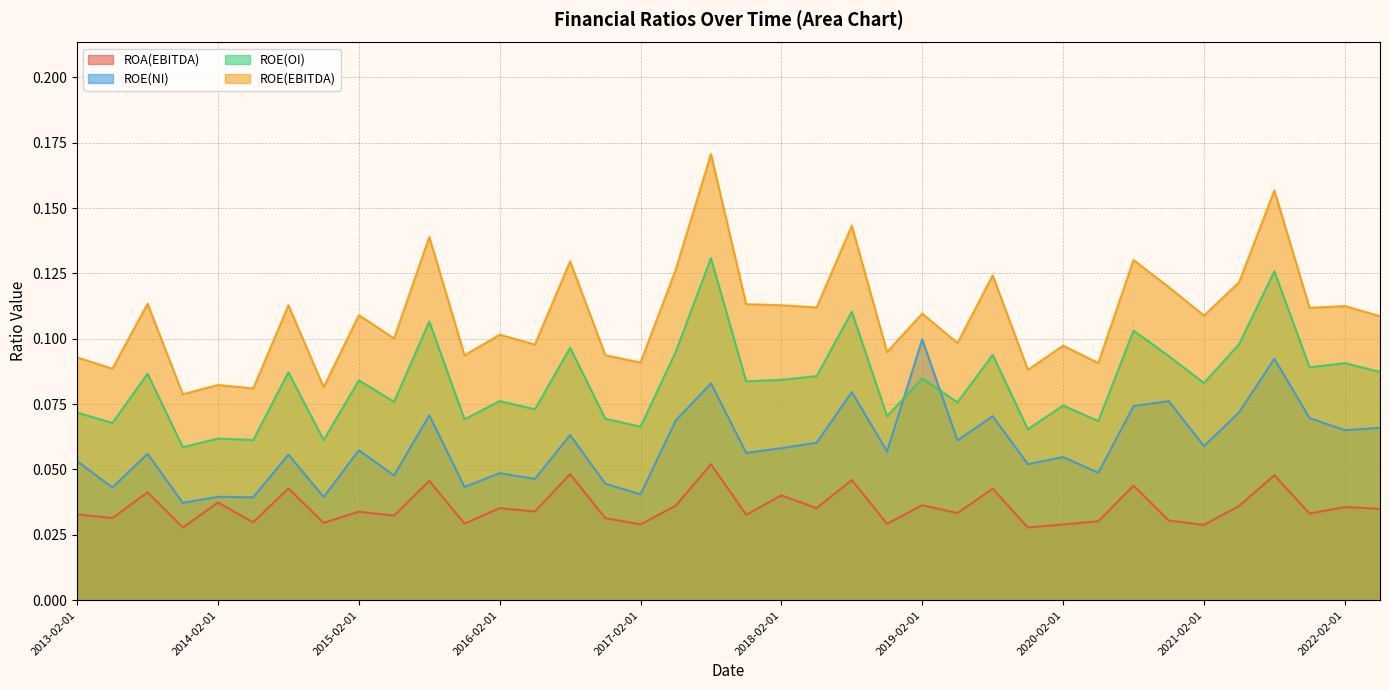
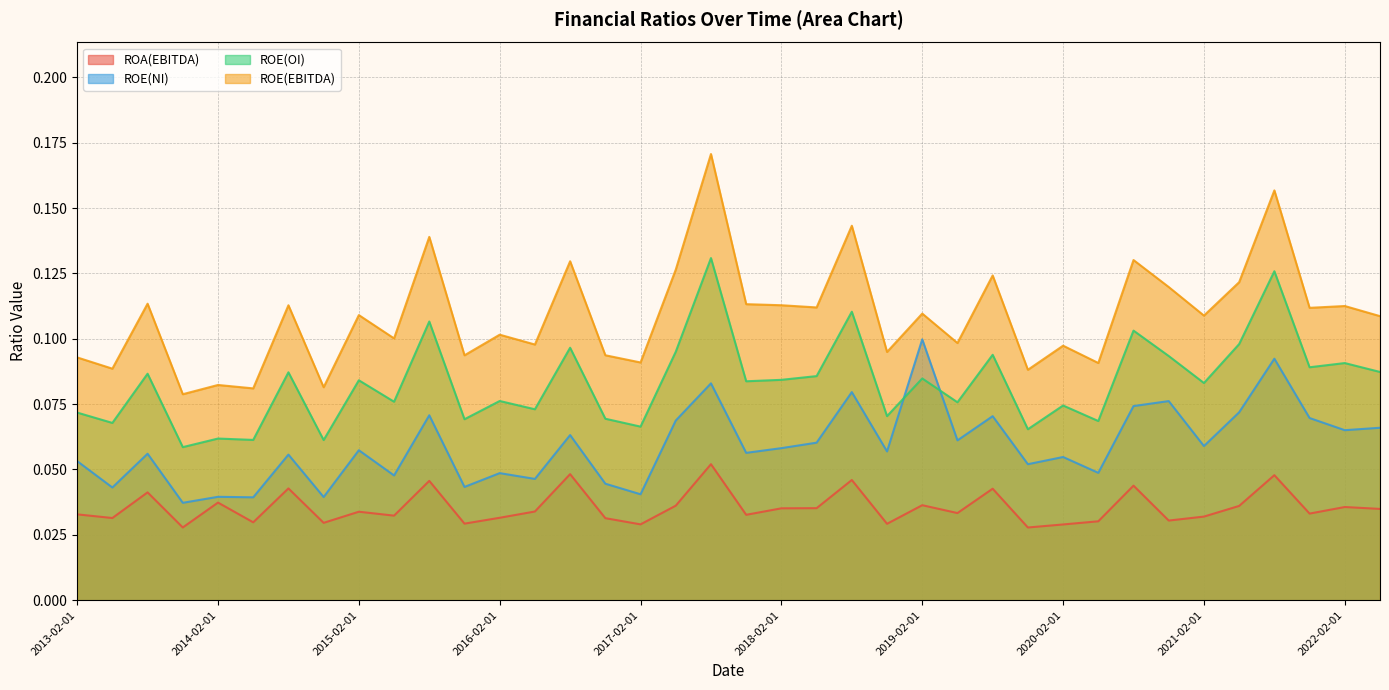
ROA(EBITDA), 2016-02-01: 0.035 -> 0.032
ROA(EBITDA), 2018-02-01: 0.040 -> 0.035
ROA(EBITDA), 2021-02-01: 0.029 -> 0.032
